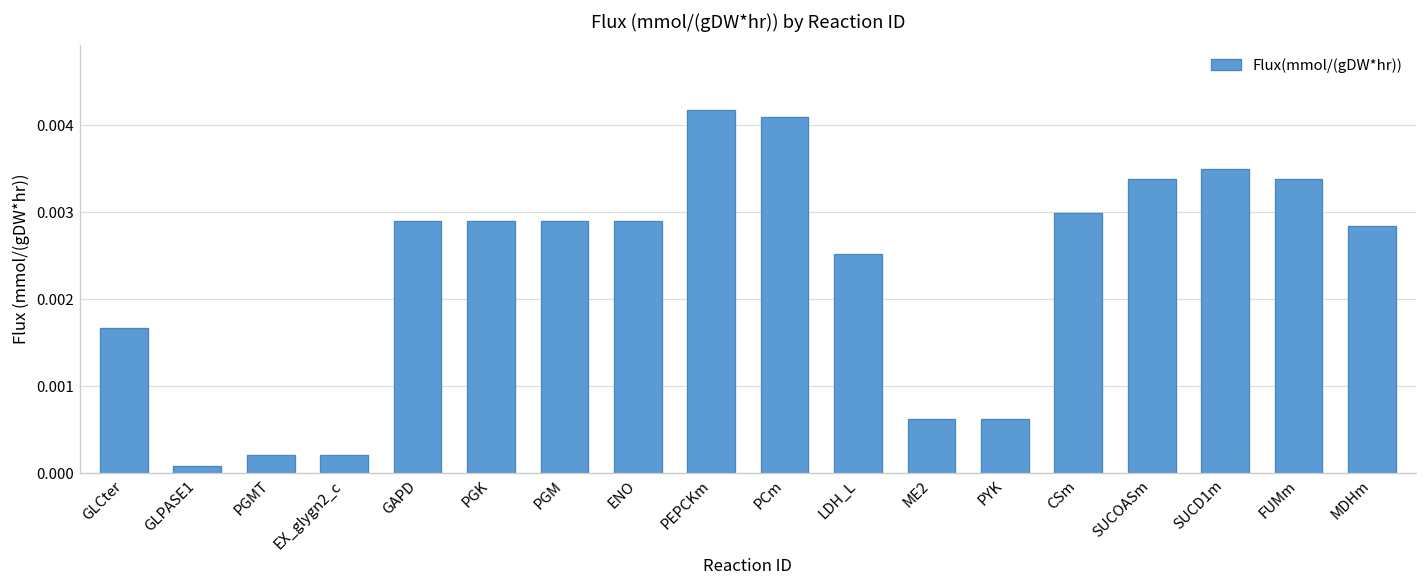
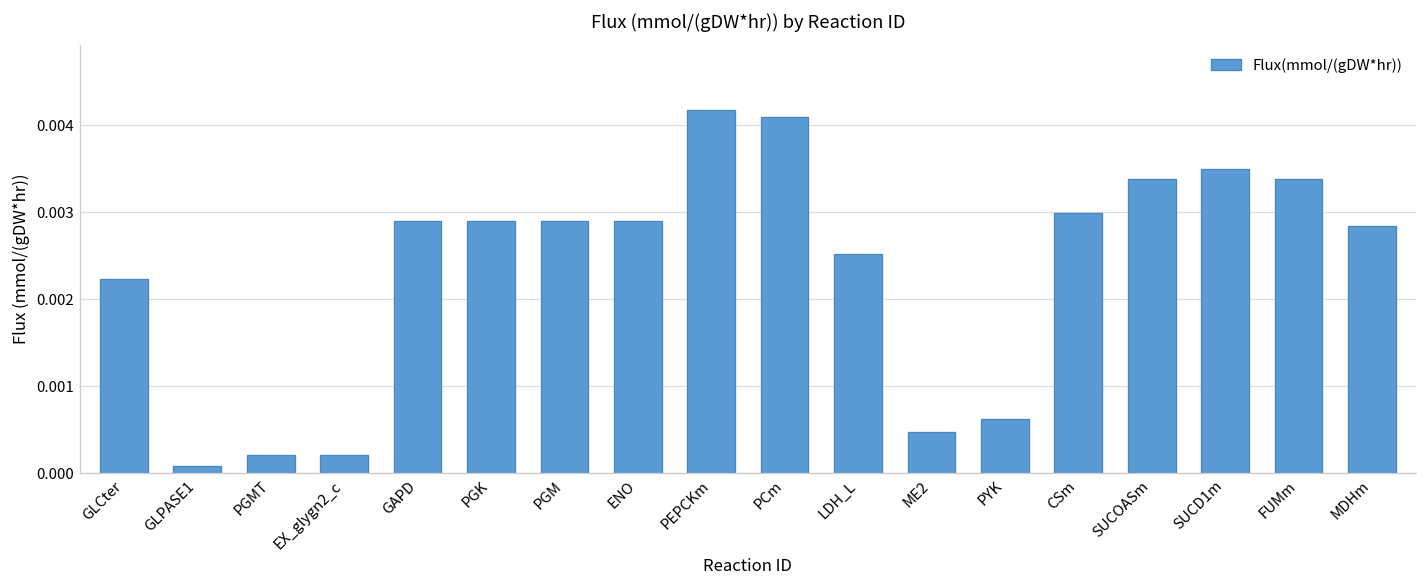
GLCter: 0.0017 -> 0.0022
ME2: 0.0006 -> 0.0005
